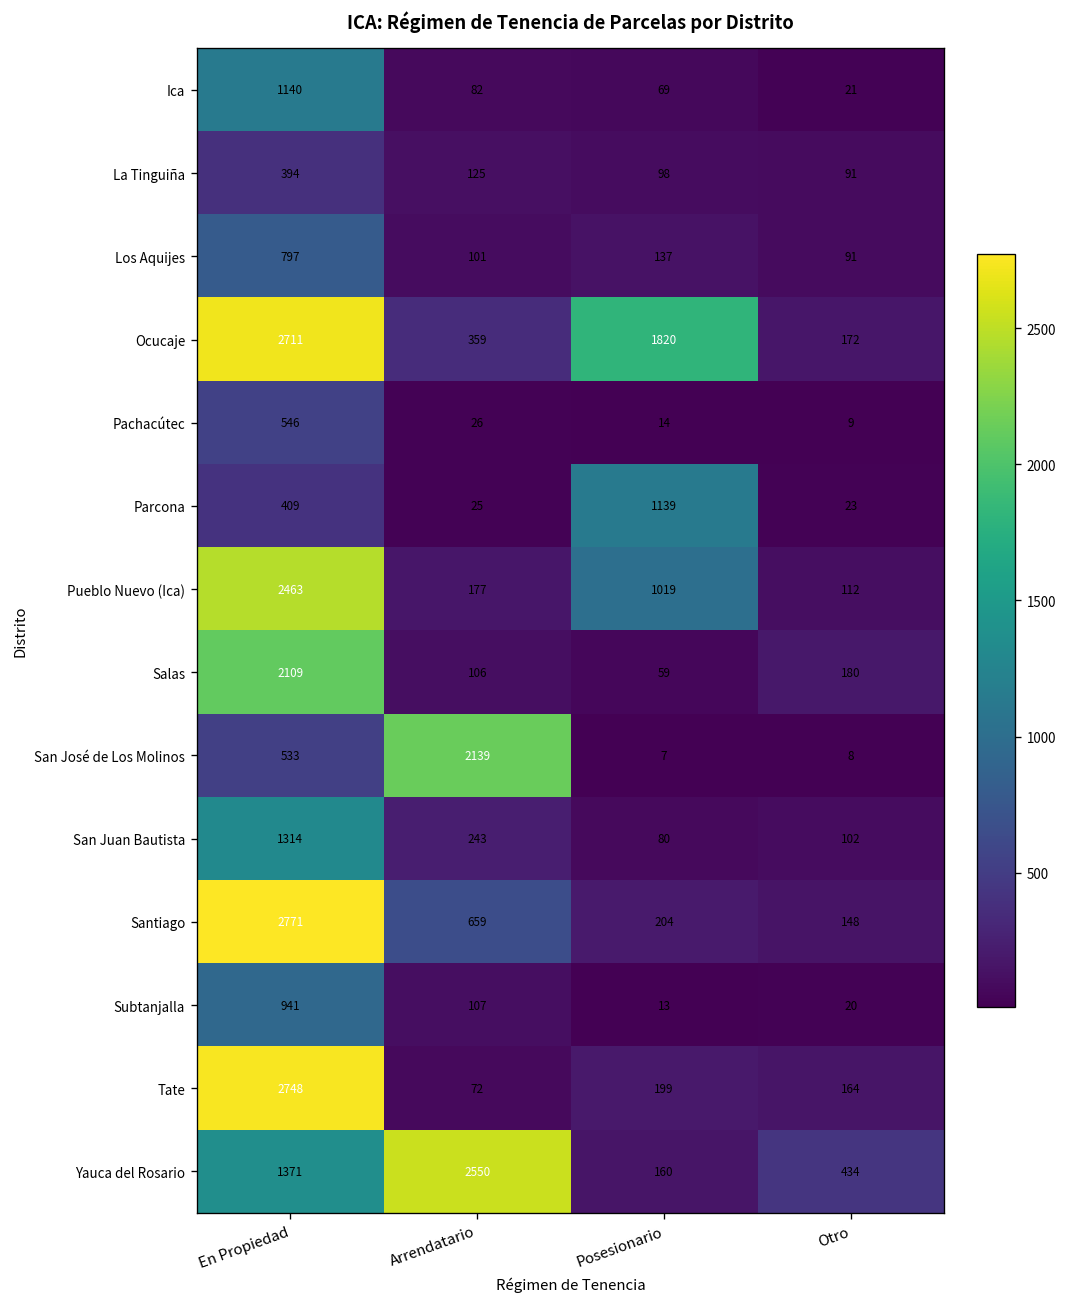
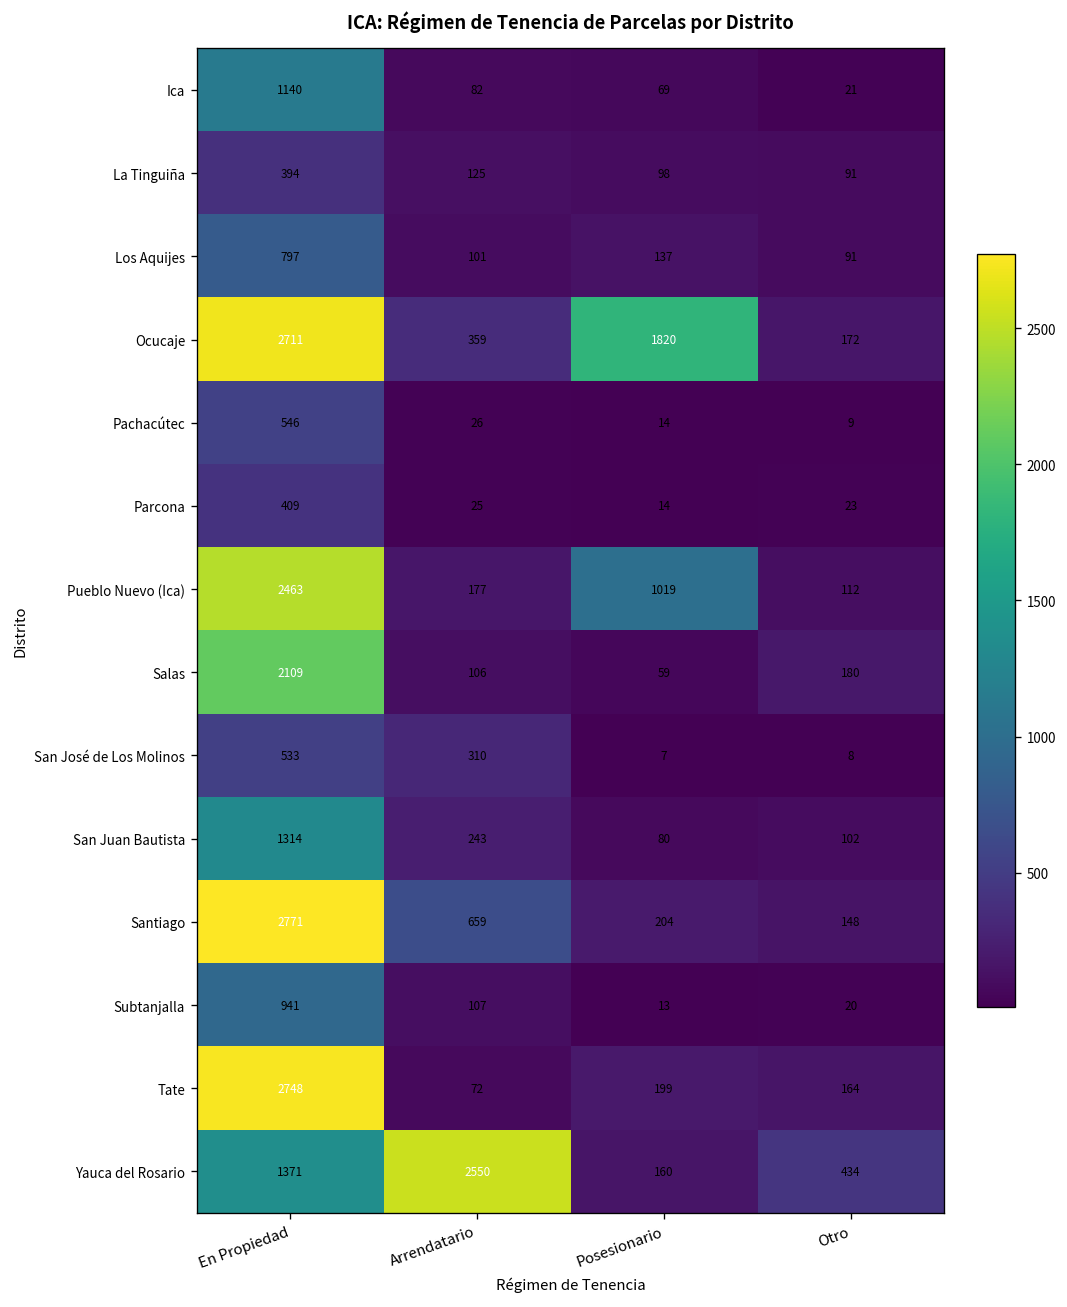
Parcona, Posesionario: 1139 -> 14
San José de Los Molinos, Arrendatario: 2139 -> 310
